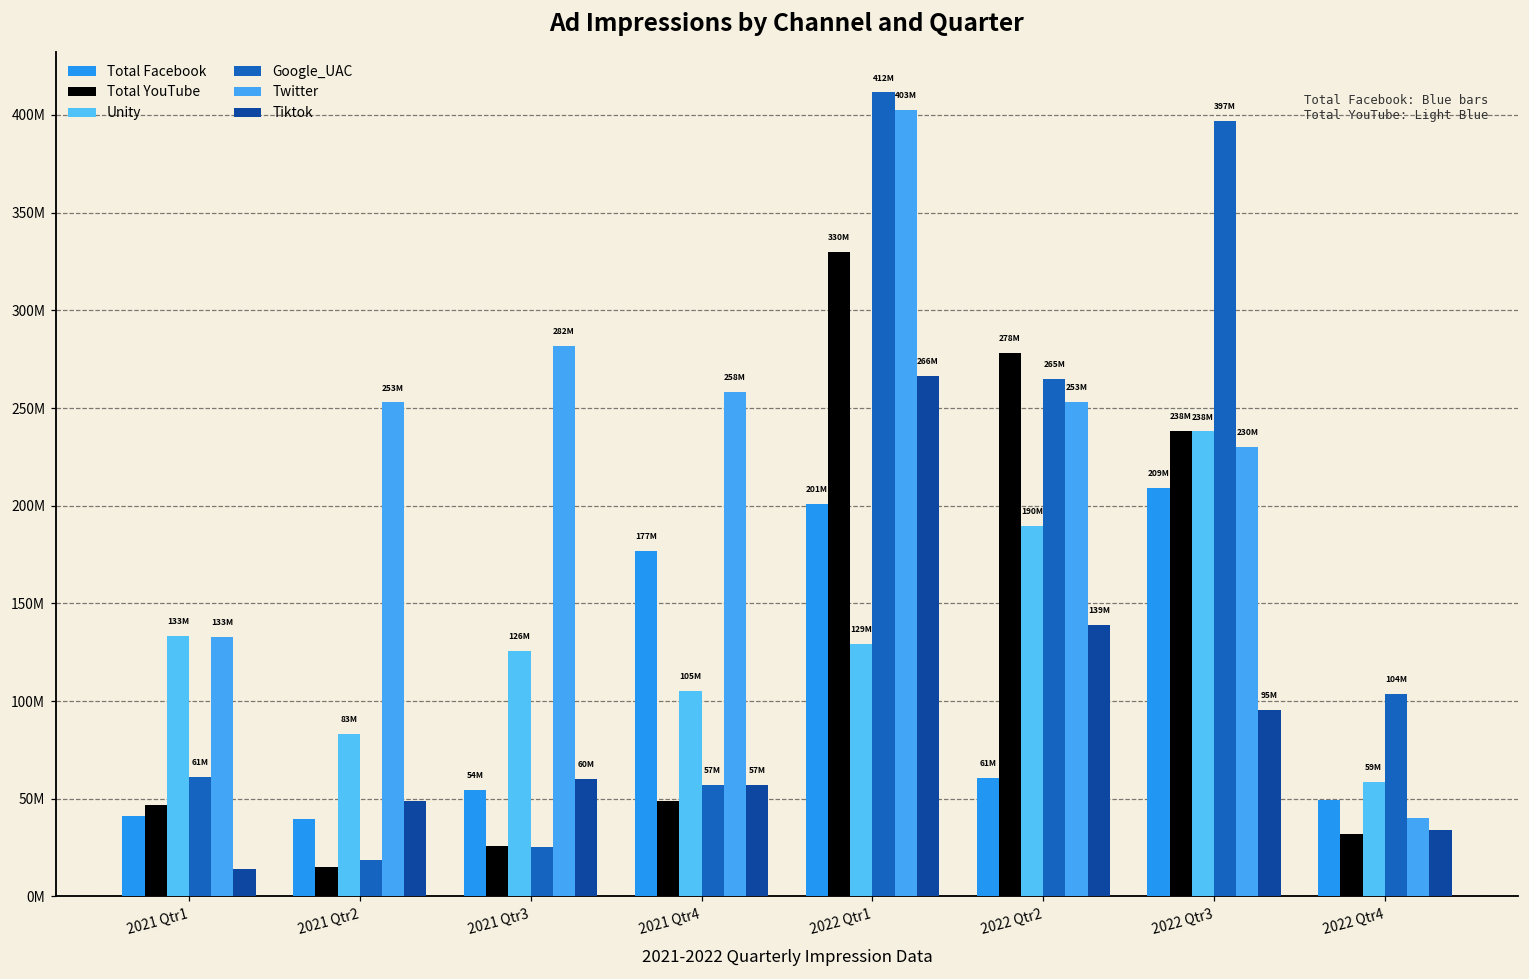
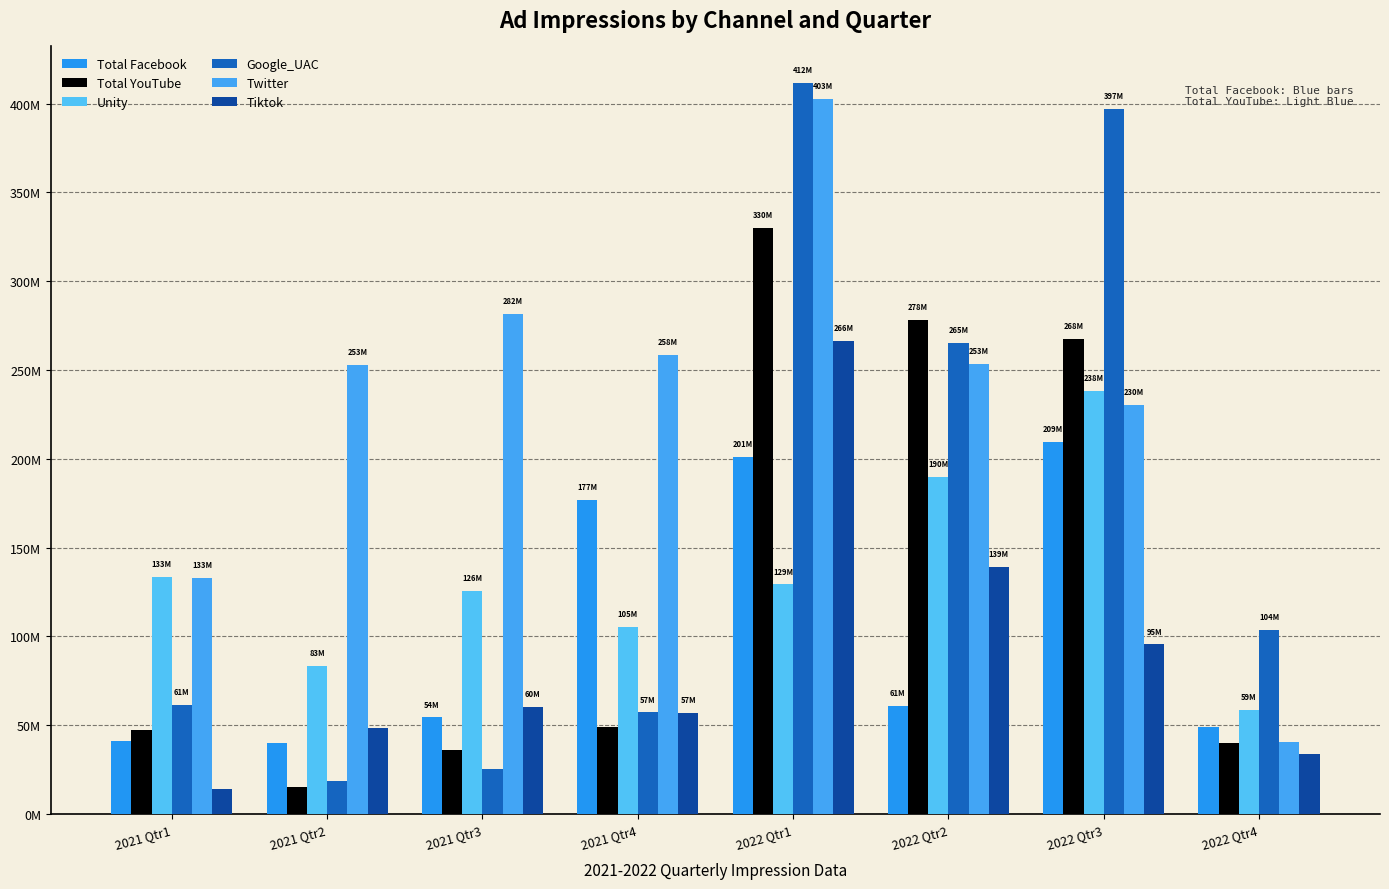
Total YouTube, 2021 Qtr3: 26000000 -> 36000000
Total YouTube, 2022 Qtr3: 238M -> 268M
Total YouTube, 2022 Qtr4: 32000000 -> 40000000
